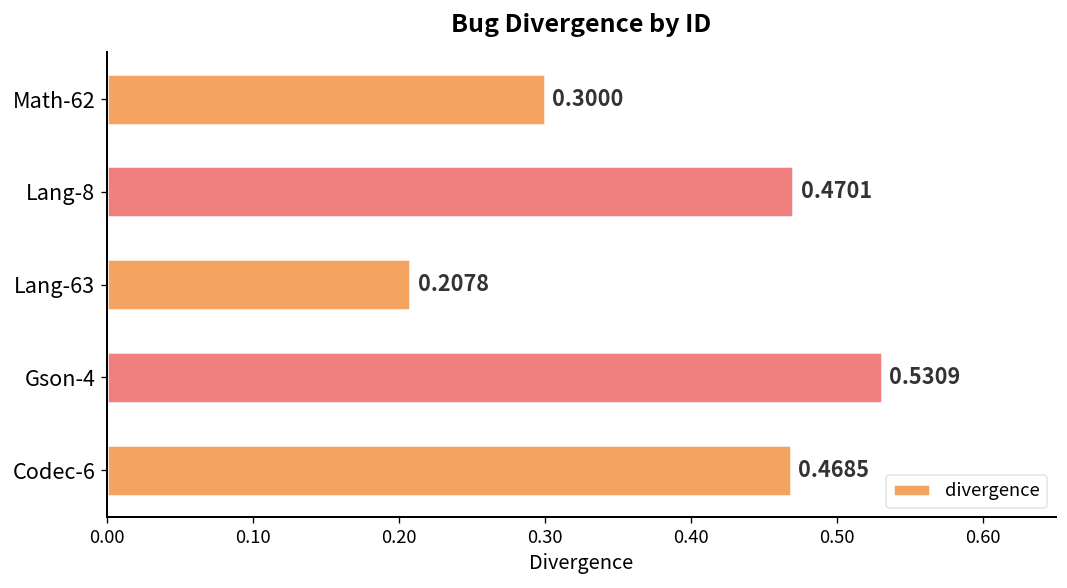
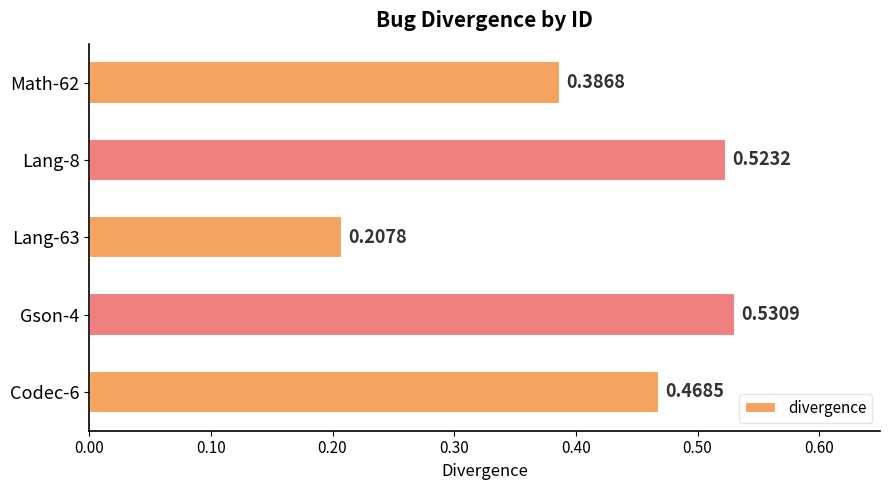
Math-62: 0.3000 -> 0.3868
Lang-8: 0.4701 -> 0.5232
